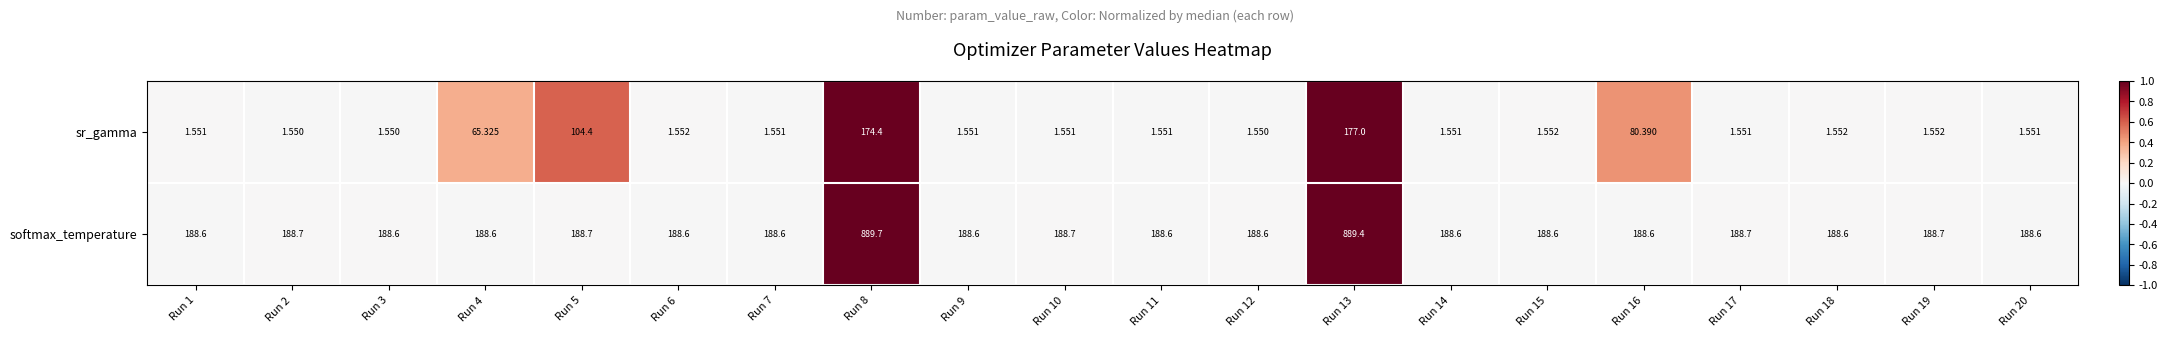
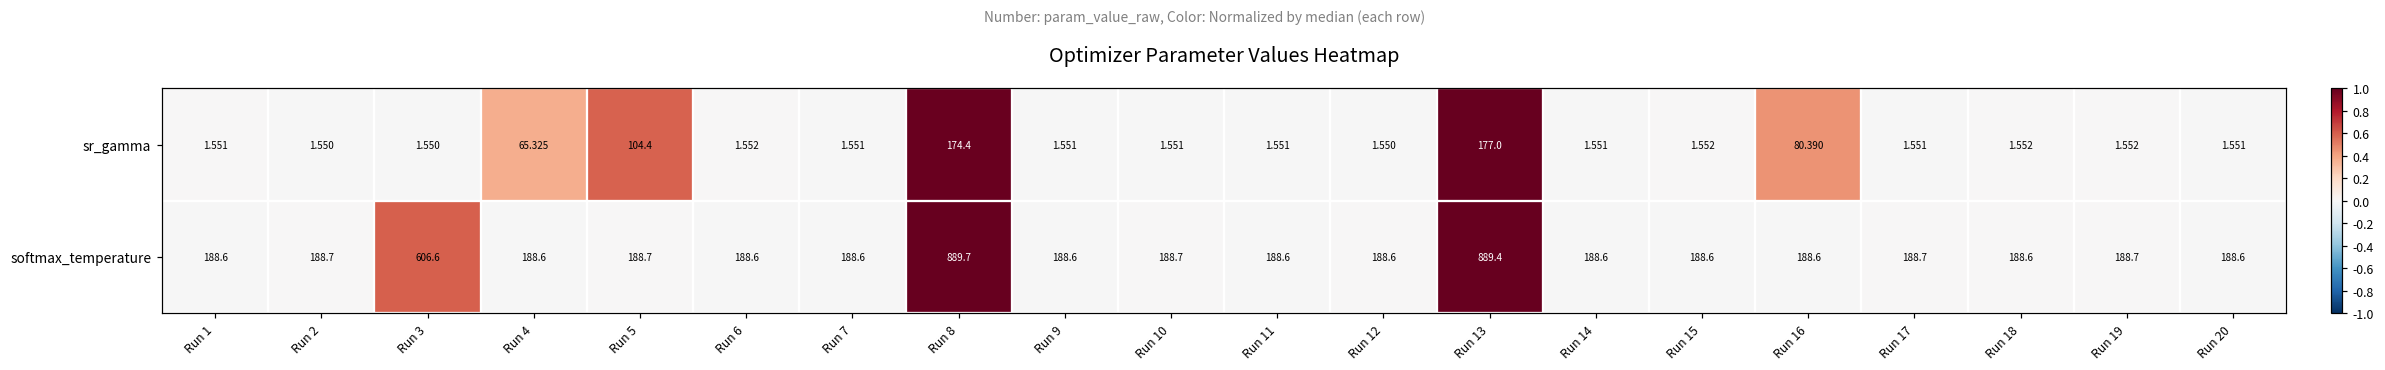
softmax_temperature, Run 3: 188.6 -> 606.6
